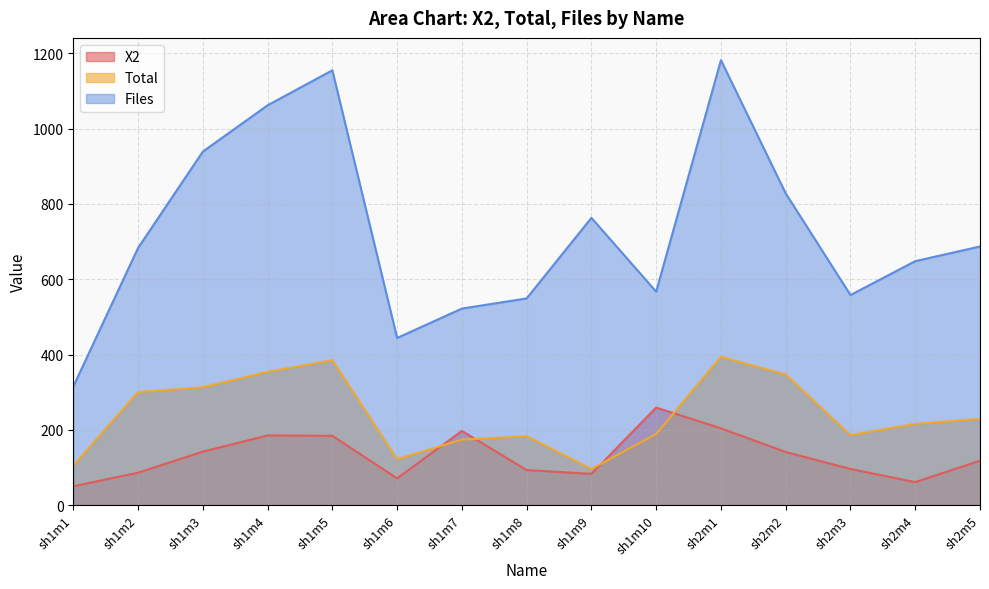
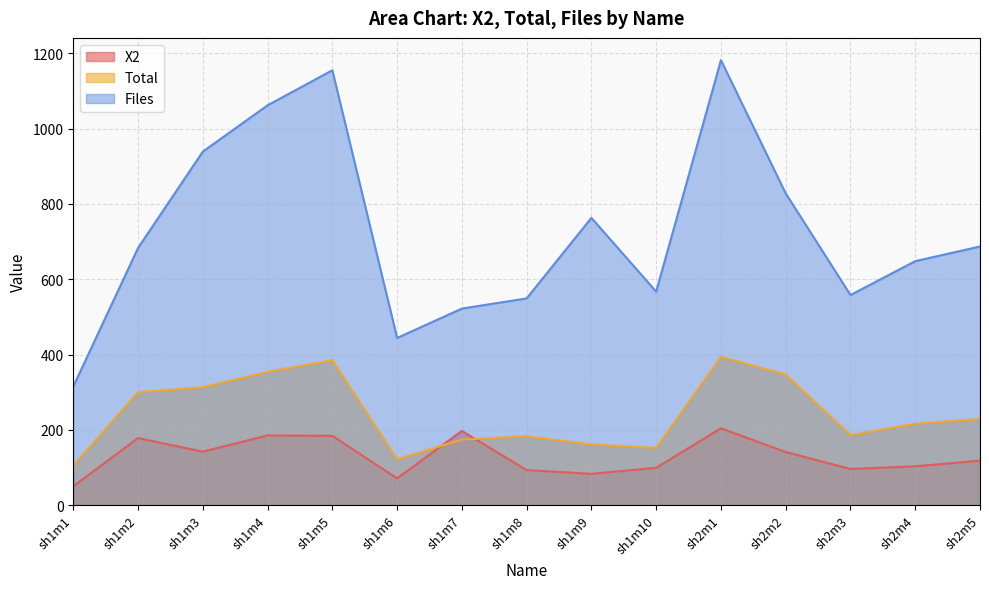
X2, sh1m2: 90 -> 180
Total, sh1m9: 100 -> 160
X2, sh1m10: 260 -> 100
Total, sh1m10: 190 -> 150
X2, sh2m4: 60 -> 100
